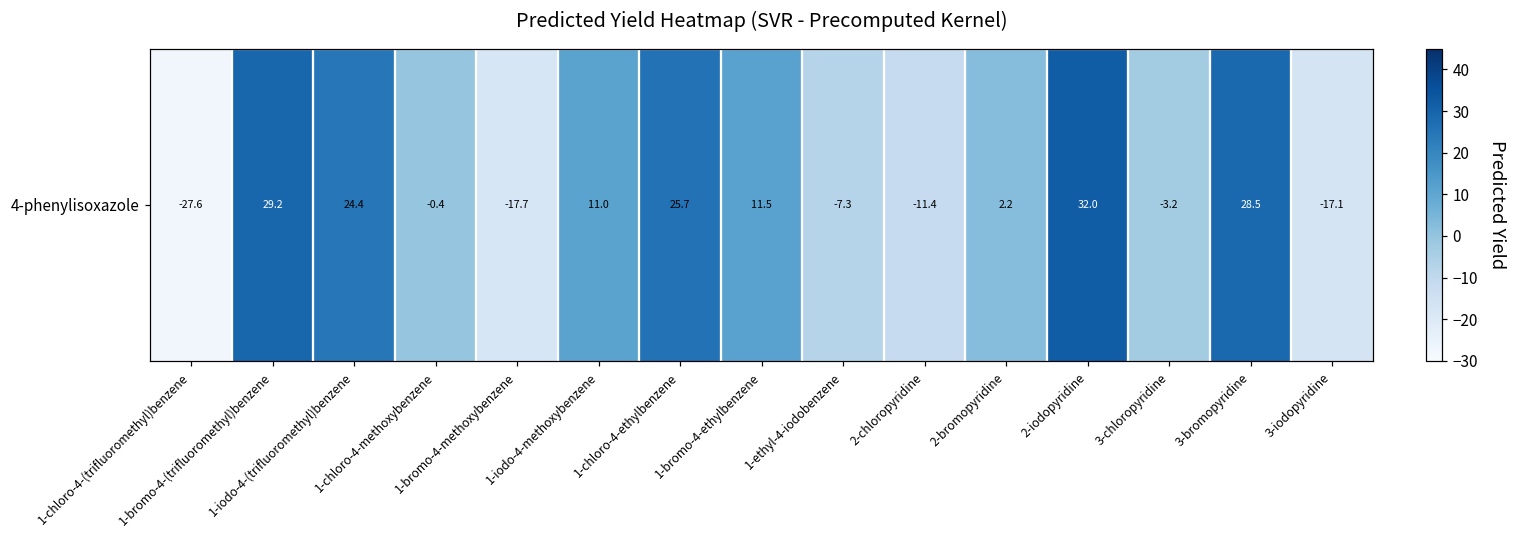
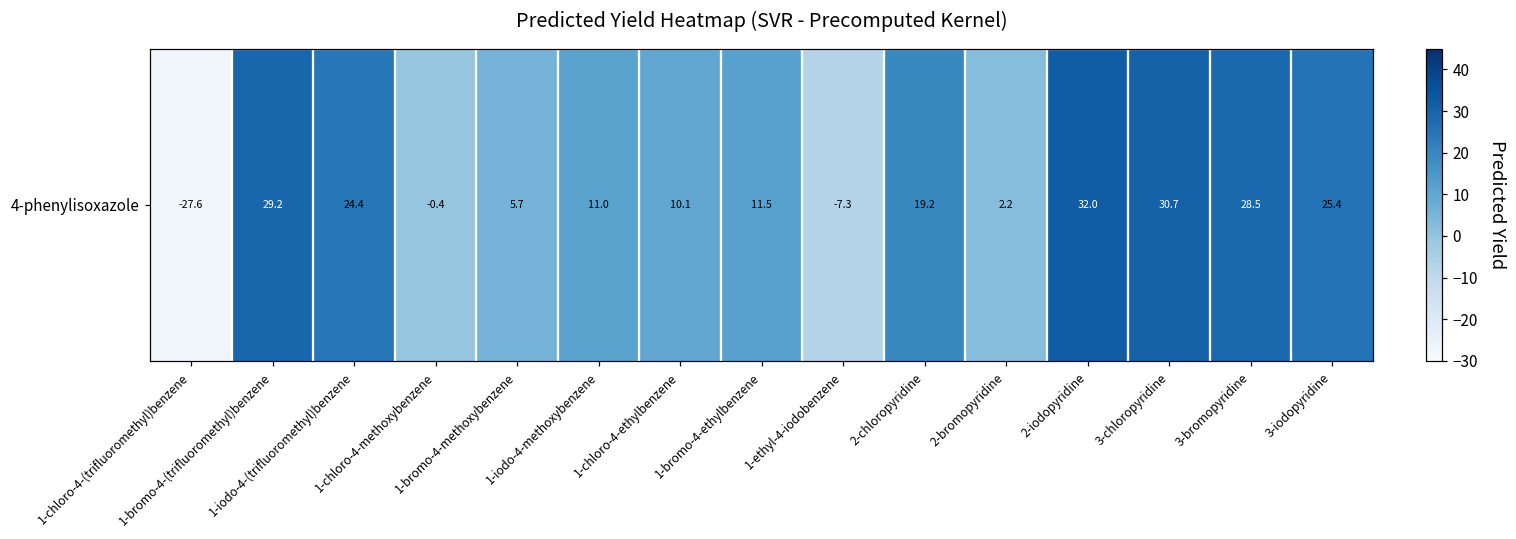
4-phenylisoxazole, 1-bromo-4-methoxybenzene: -17.7 -> 5.7
4-phenylisoxazole, 1-chloro-4-ethylbenzene: 25.7 -> 10.1
4-phenylisoxazole, 2-chloropyridine: -11.4 -> 19.2
4-phenylisoxazole, 3-chloropyridine: -3.2 -> 30.7
4-phenylisoxazole, 3-iodopyridine: -17.1 -> 25.4
